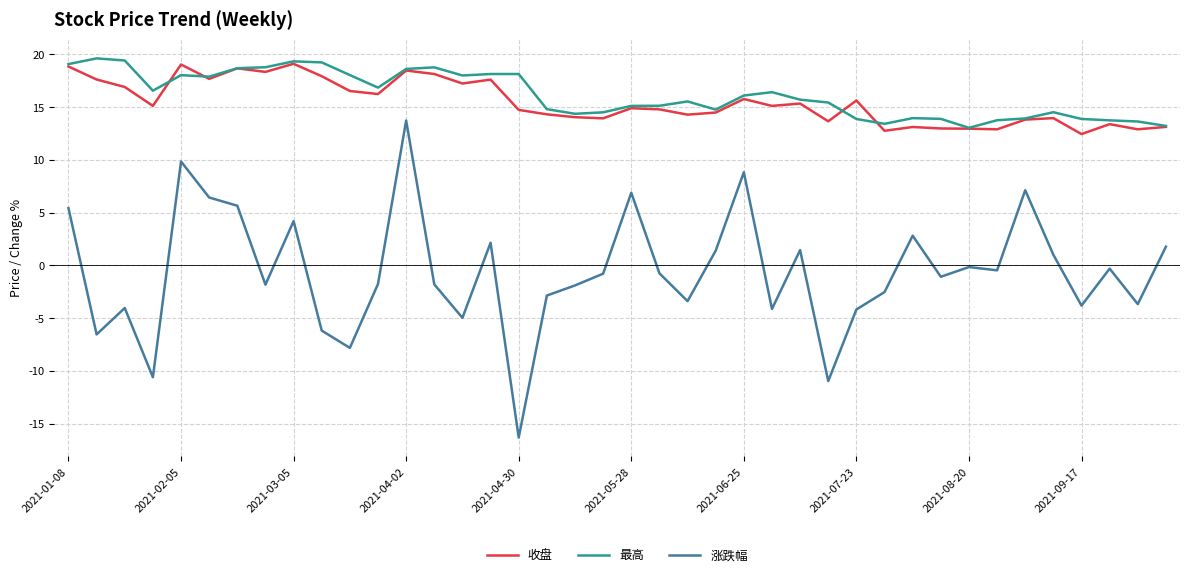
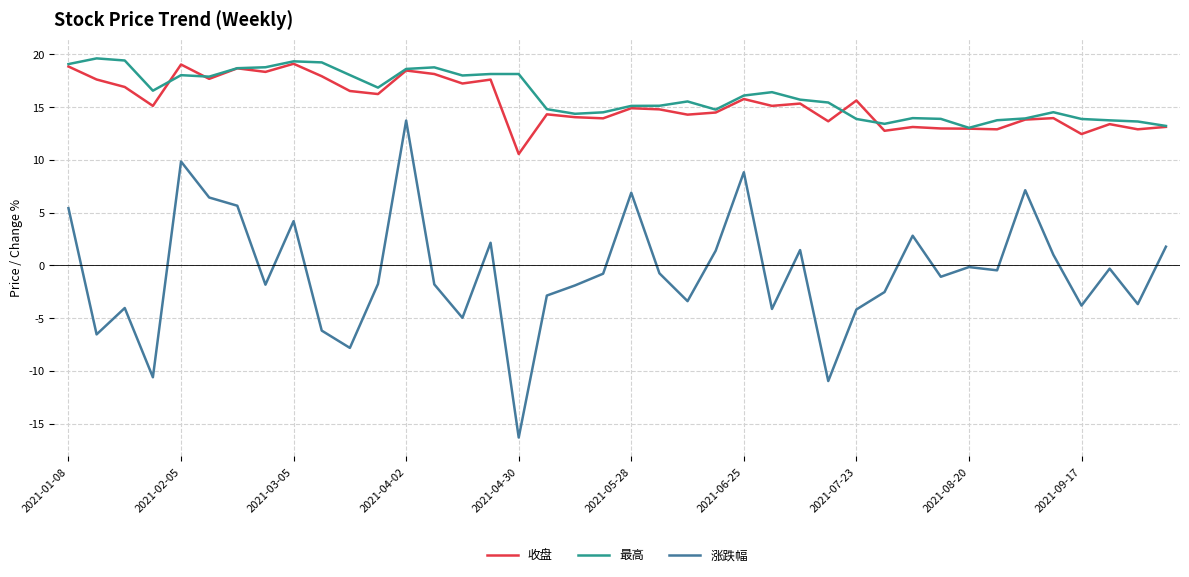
收盘, 2021-04-30: 14.7 -> 10.6
